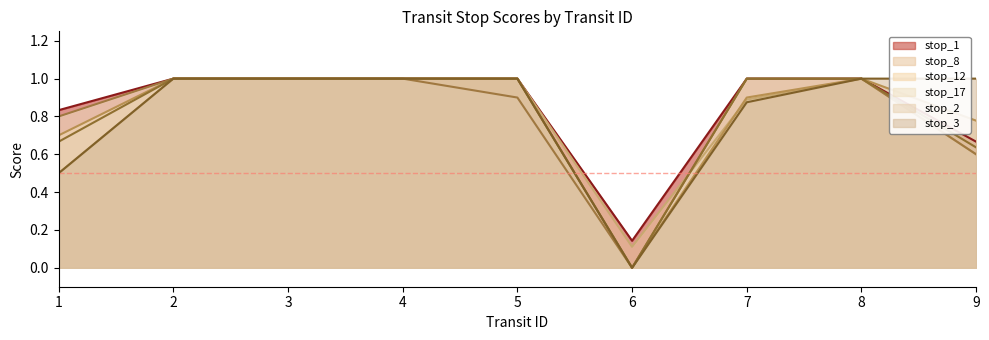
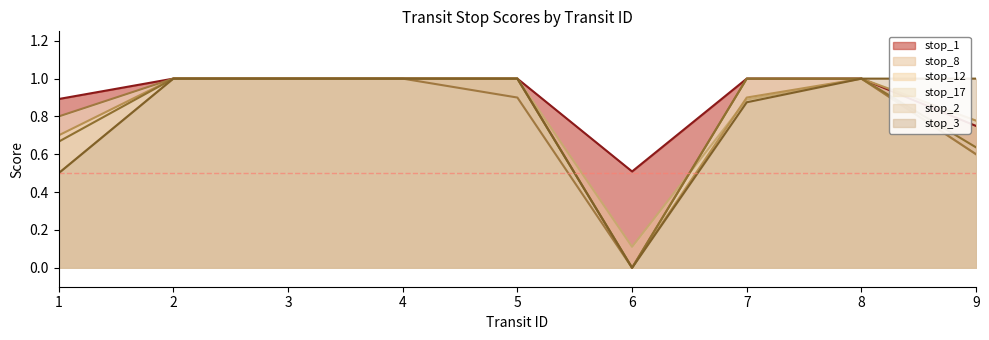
stop_1, 1: 0.83 -> 0.89
stop_1, 6: 0.14 -> 0.51
stop_1, 9: 0.67 -> 0.75
